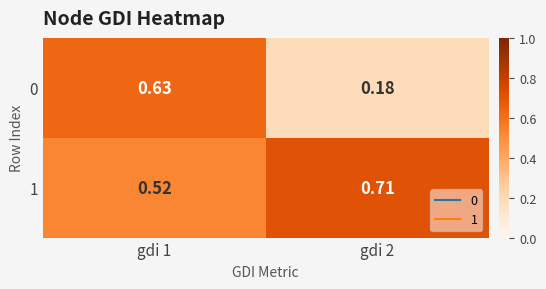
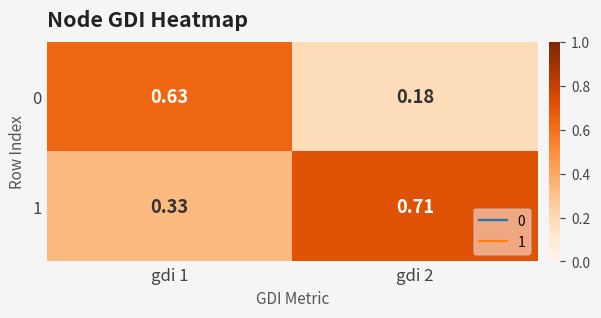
1, gdi 1: 0.52 -> 0.33
